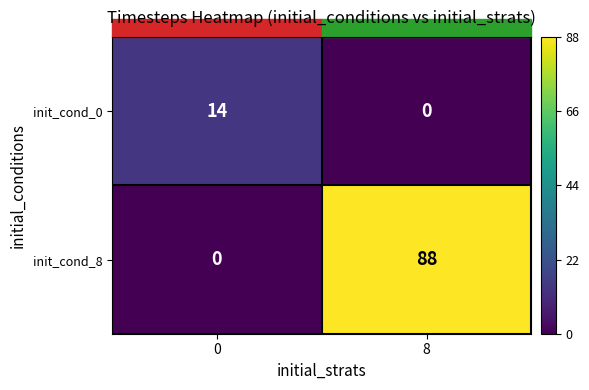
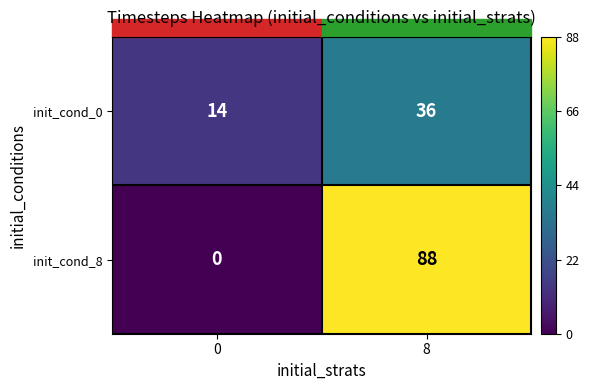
init_cond_0, 8: 0 -> 36
